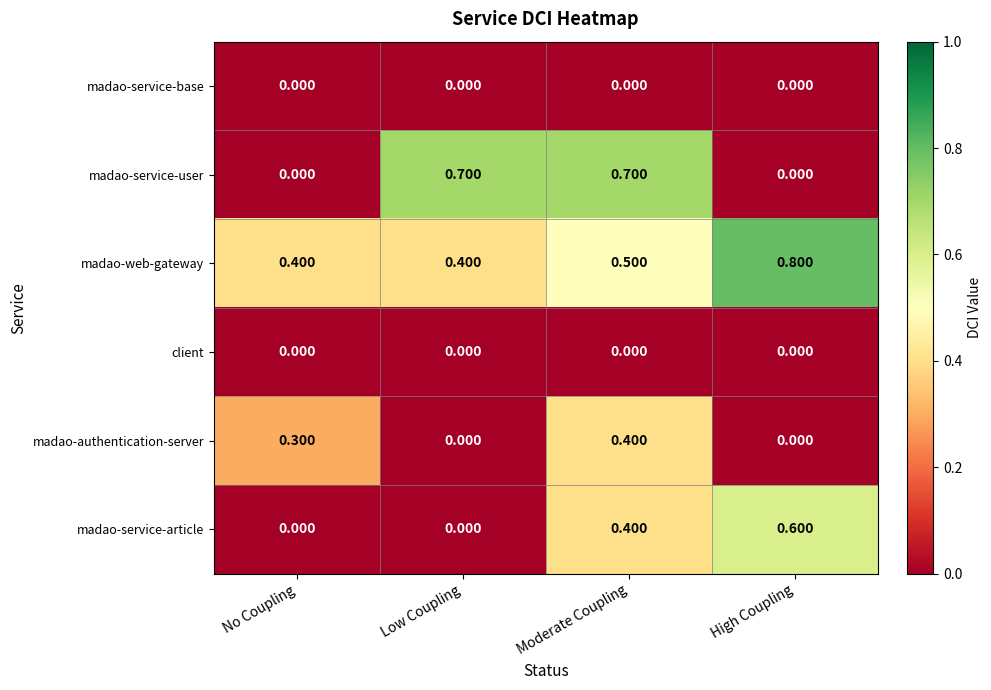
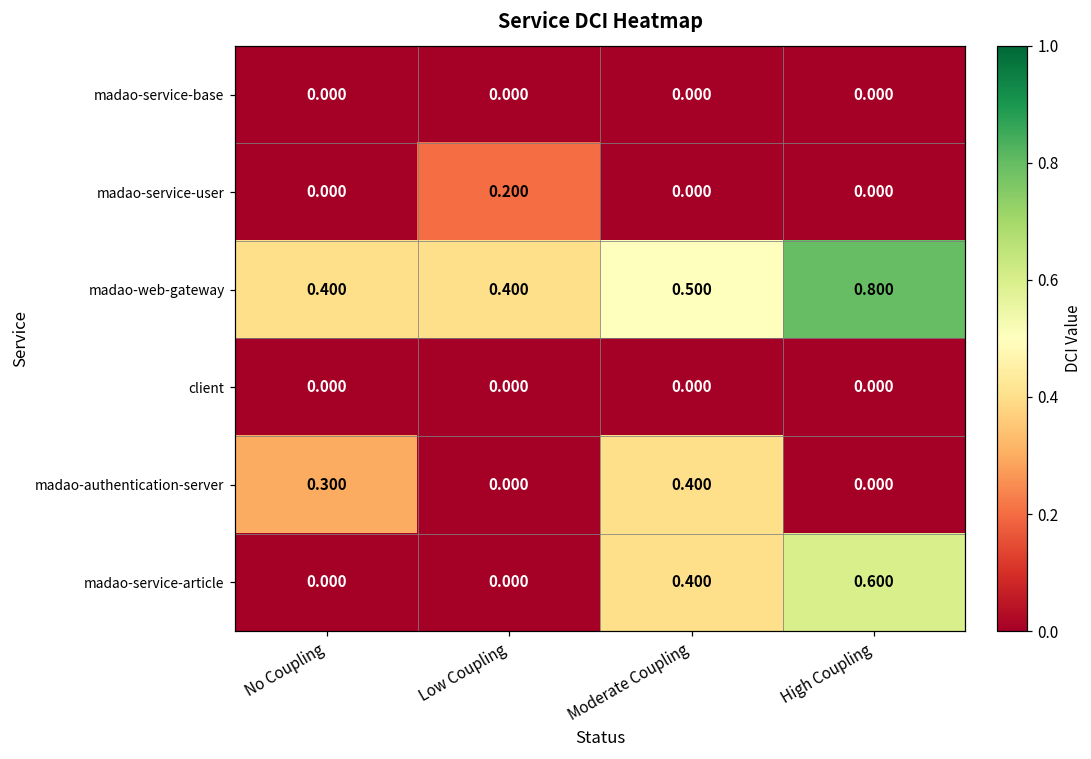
madao-service-user, Low Coupling: 0.700 -> 0.200
madao-service-user, Moderate Coupling: 0.700 -> 0.000
